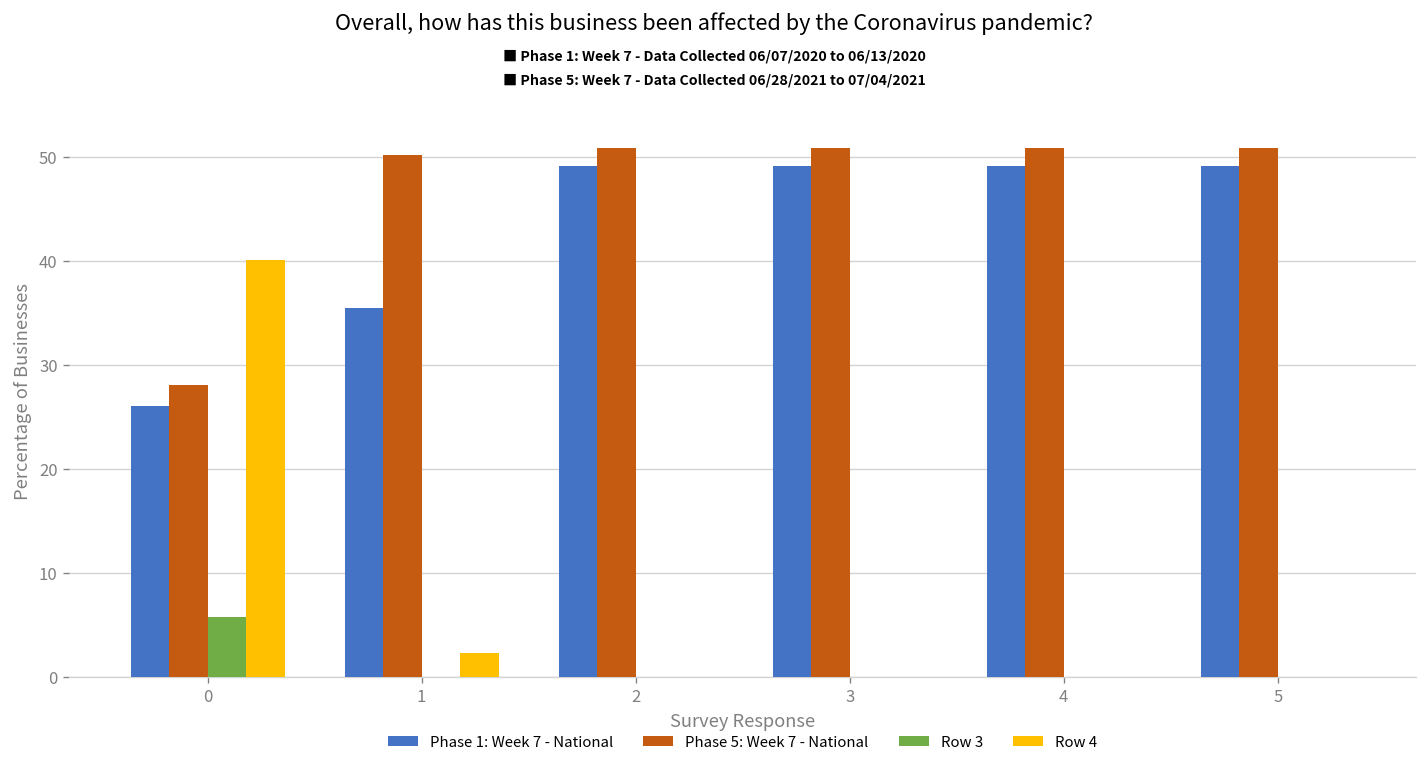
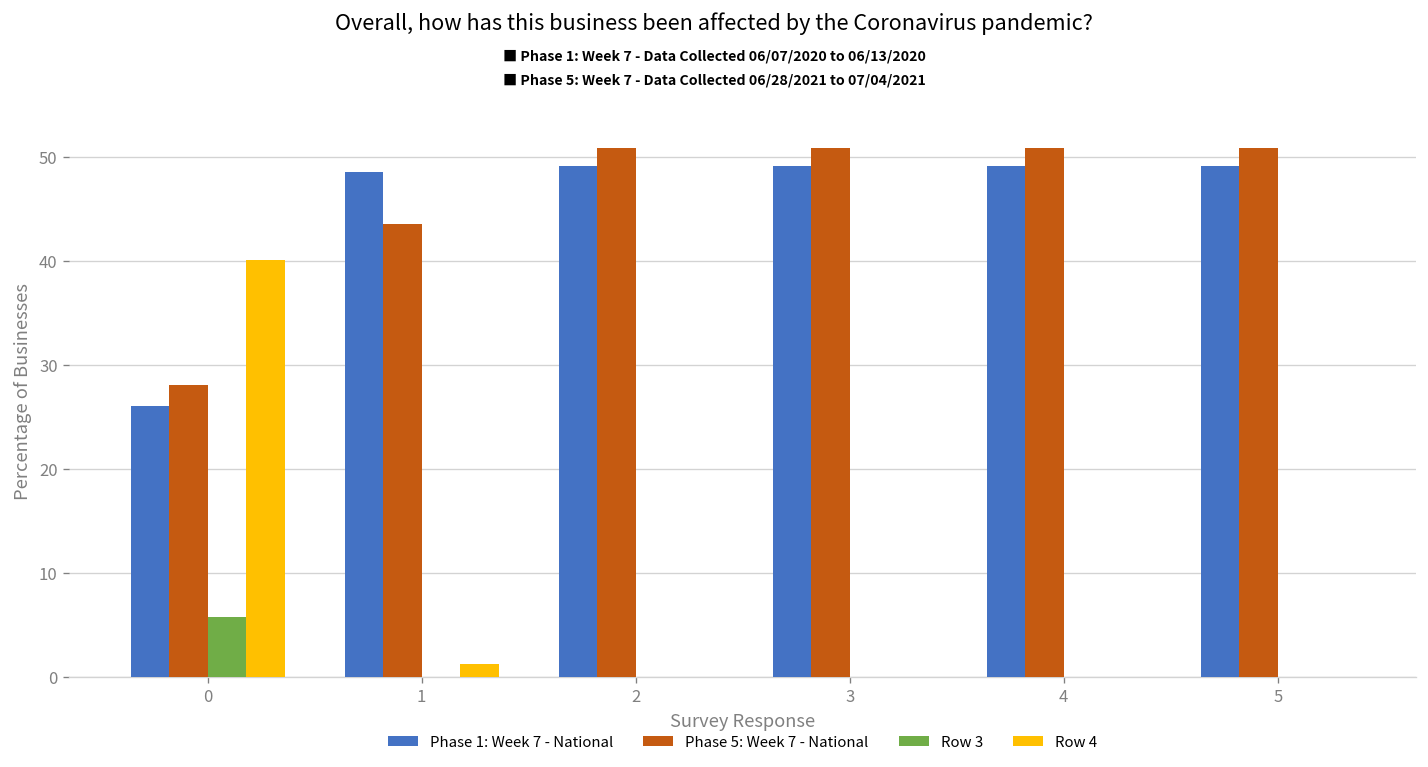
Phase 1: Week 7 - National, 1: 36 -> 49
Phase 5: Week 7 - National, 1: 50 -> 44
Row 4, 1: 2 -> 1
